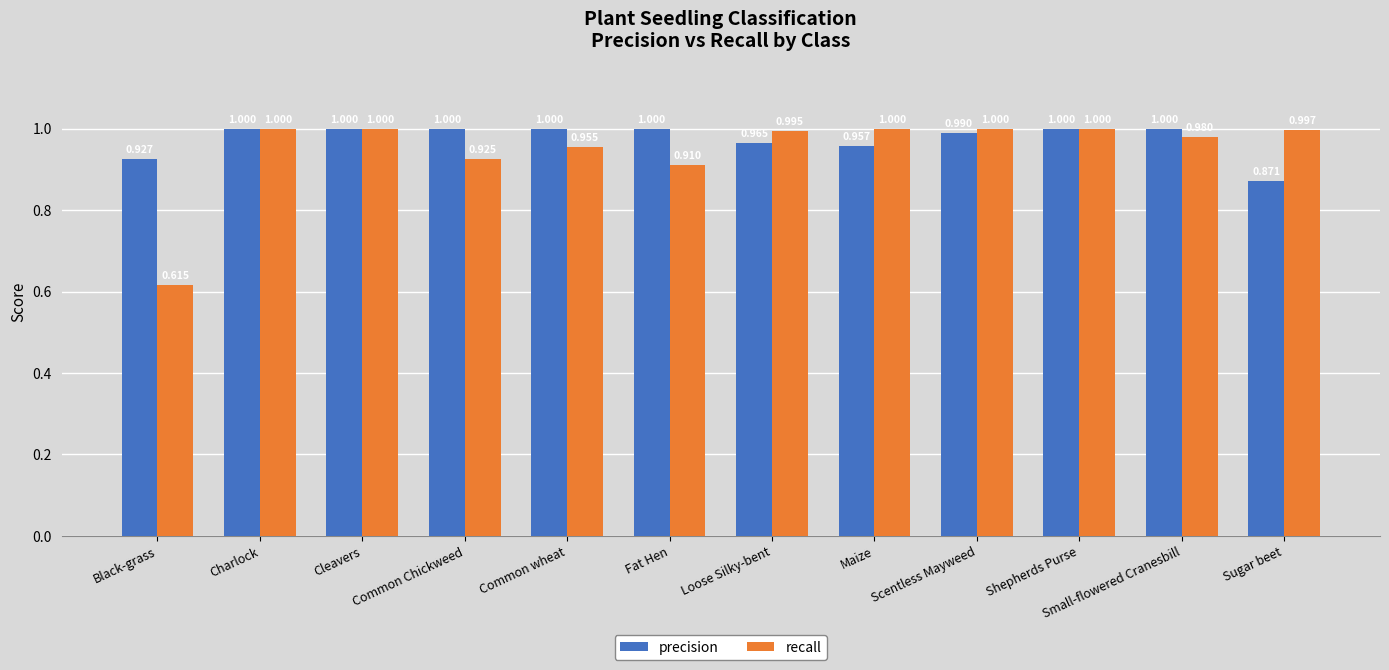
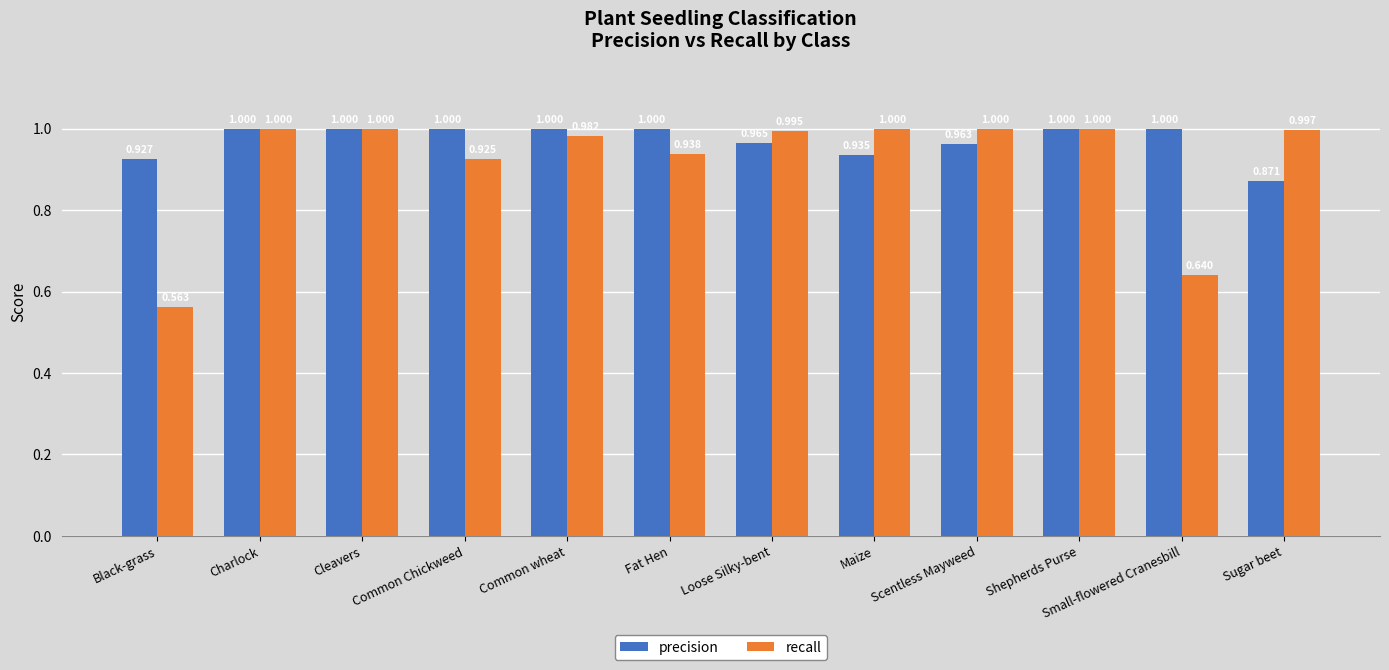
recall, Black-grass: 0.62 -> 0.56
recall, Common wheat: 0.95 -> 0.98
recall, Fat Hen: 0.91 -> 0.94
precision, Maize: 0.96 -> 0.93
precision, Scentless Mayweed: 0.99 -> 0.96
recall, Small-flowered Cranesbill: 0.98 -> 0.64
